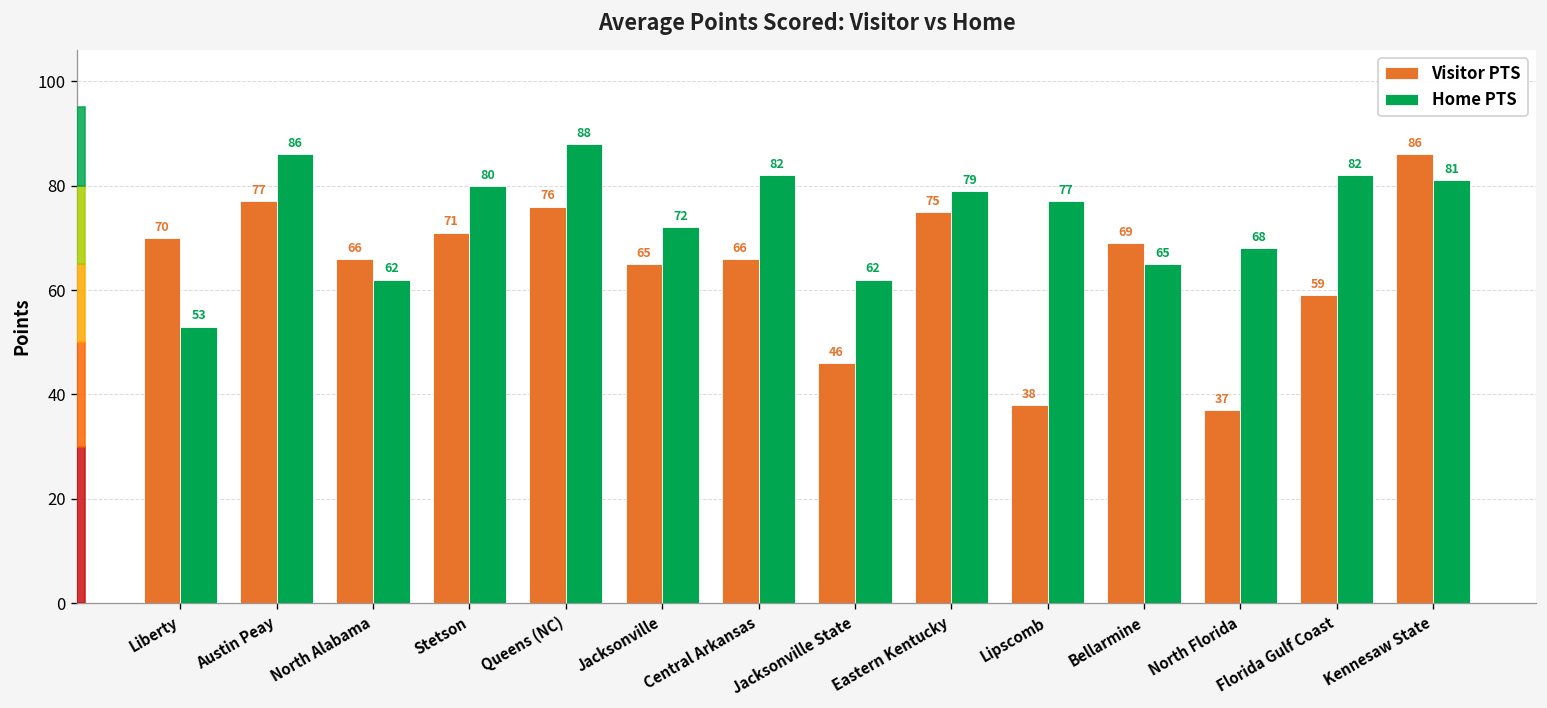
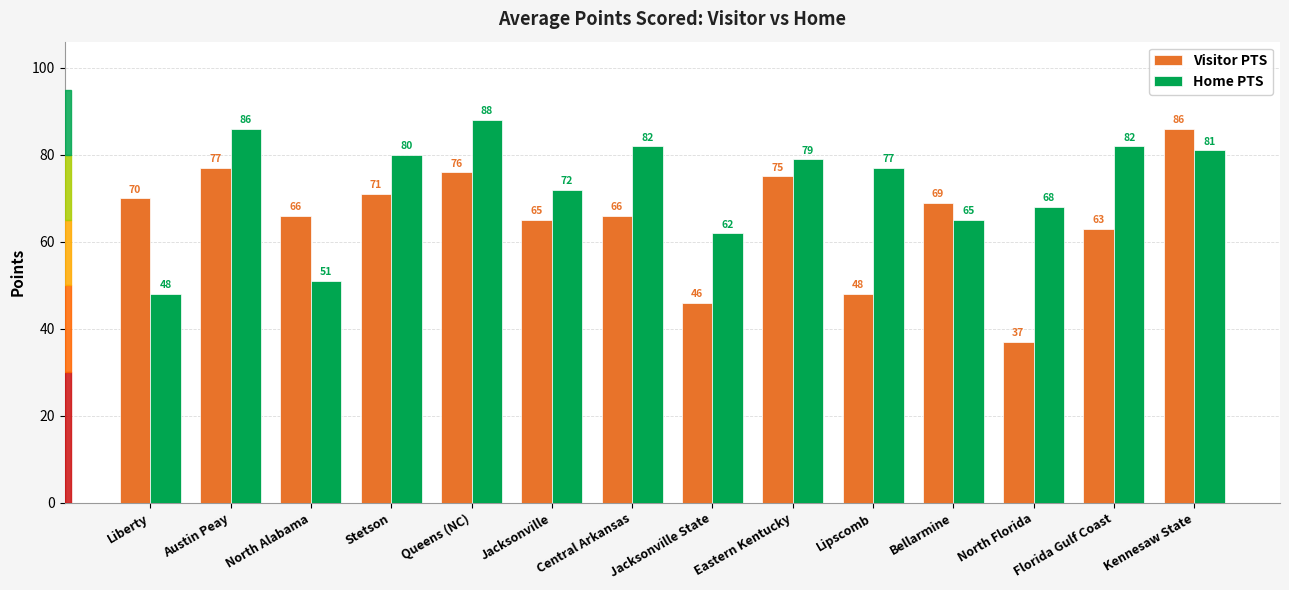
Home PTS, Liberty: 53 -> 48
Home PTS, North Alabama: 62 -> 51
Visitor PTS, Lipscomb: 38 -> 48
Visitor PTS, Florida Gulf Coast: 59 -> 63
